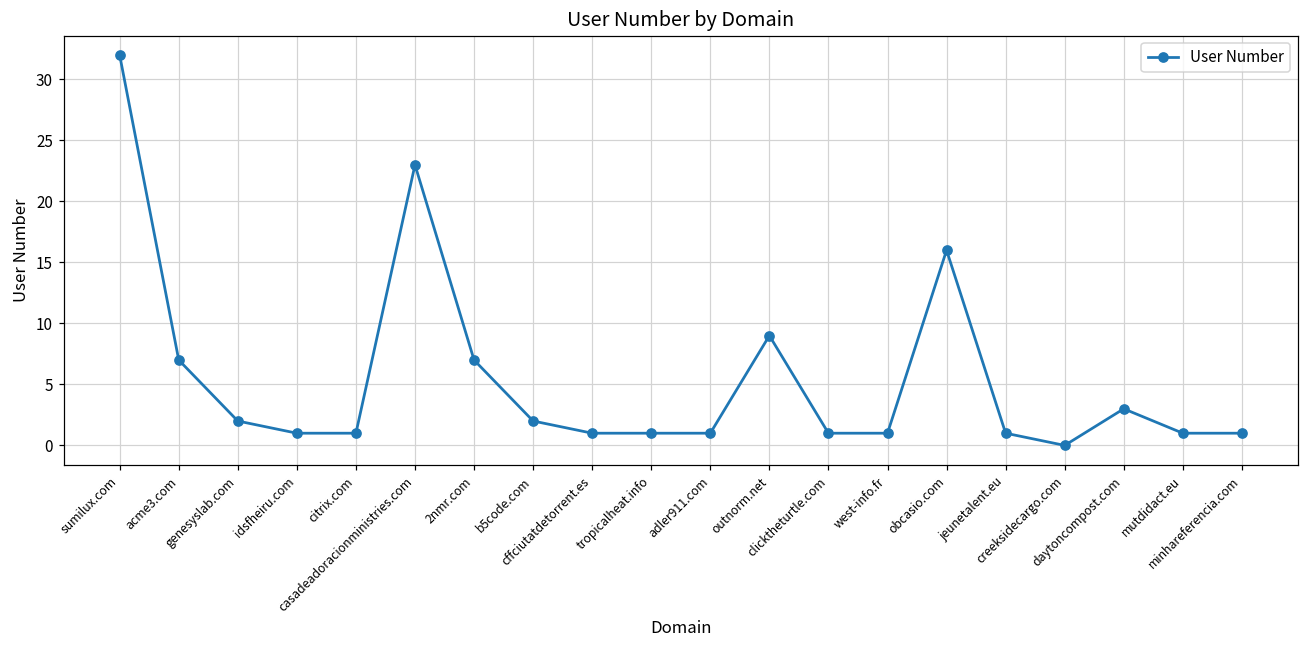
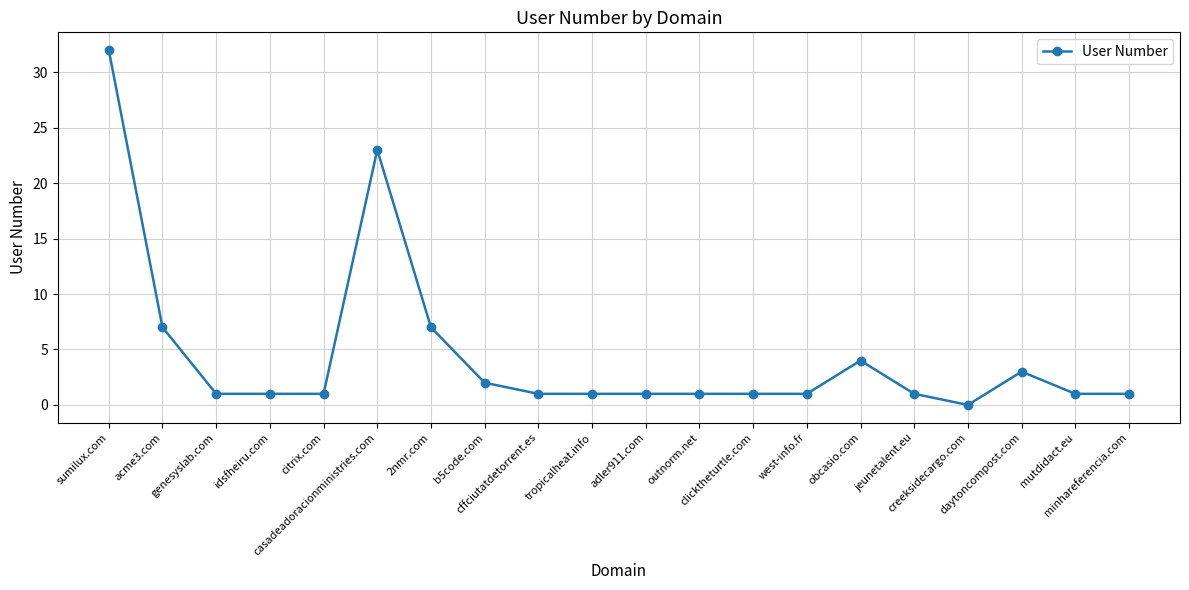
genesyslab.com: 2 -> 1
outnorm.net: 9 -> 1
obcasio.com: 16 -> 4
